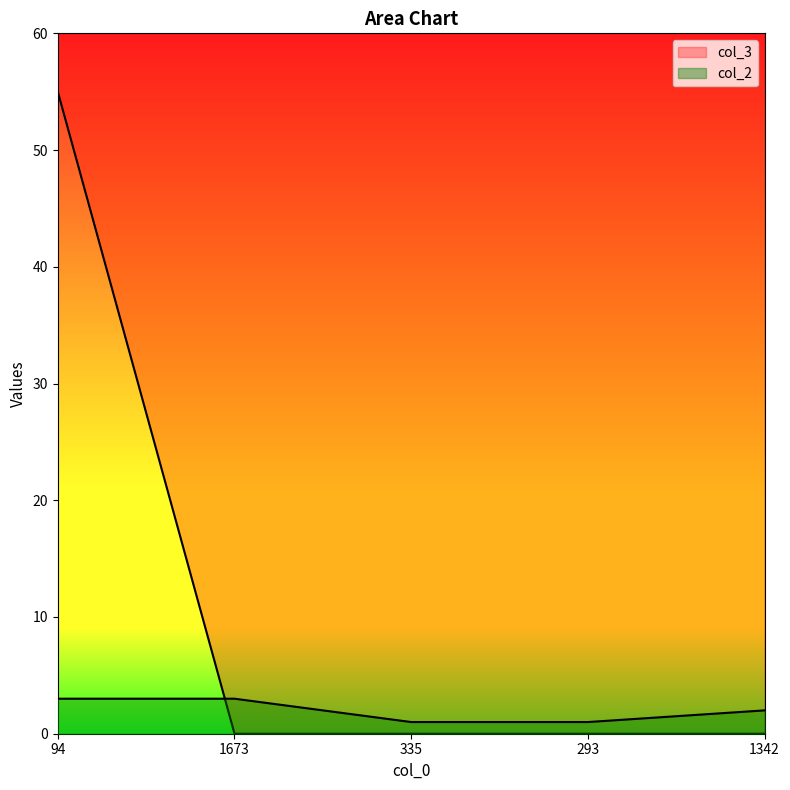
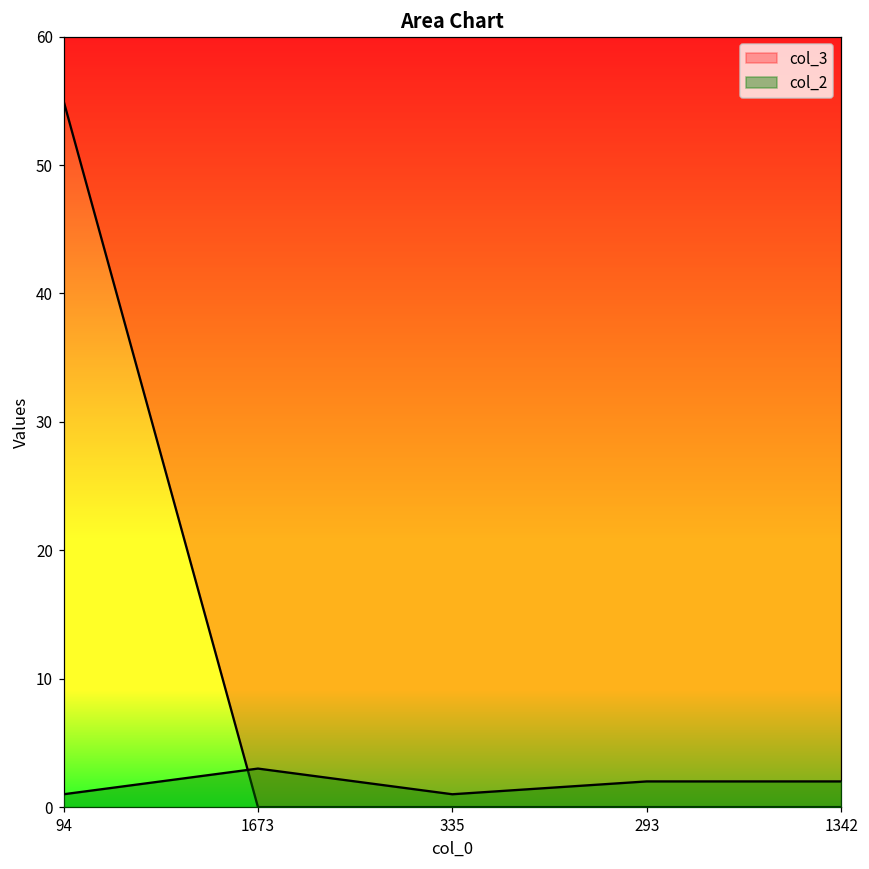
col_2, 94: 3 -> 1
col_2, 293: 1 -> 2
